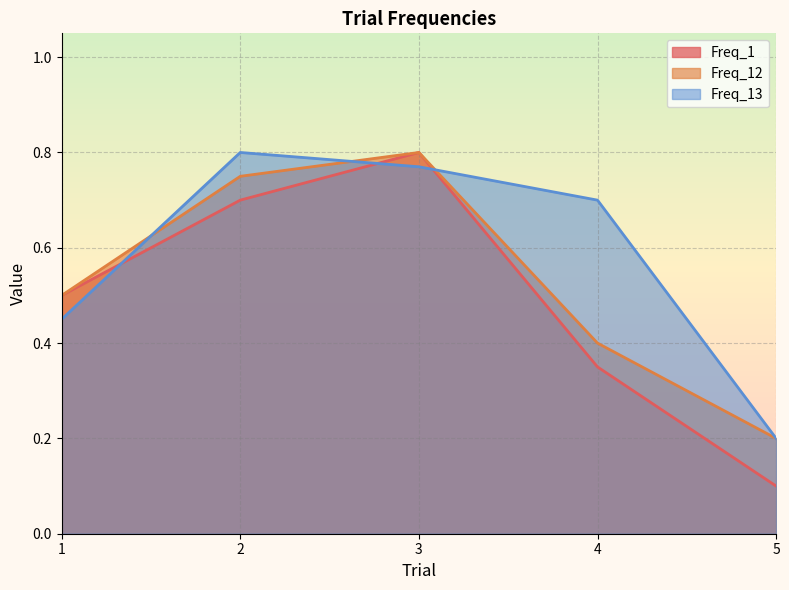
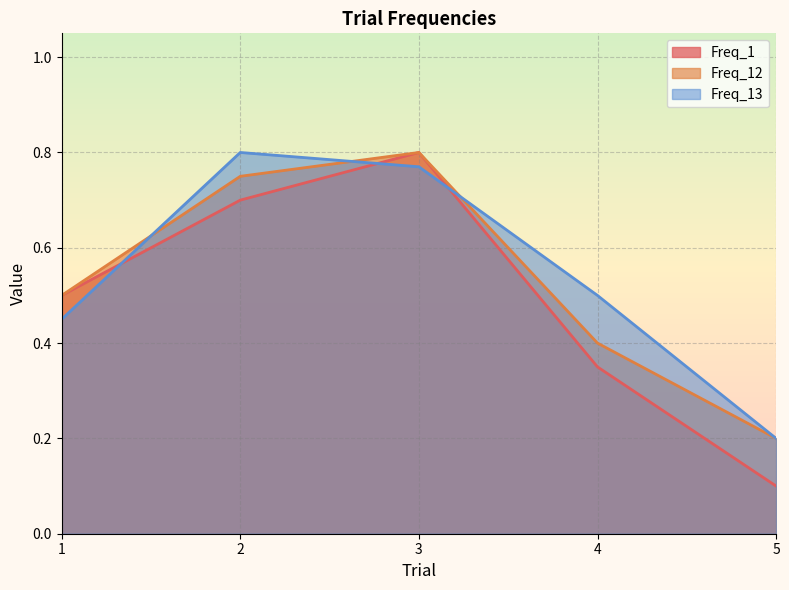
Freq_13, 4: 0.7 -> 0.5
